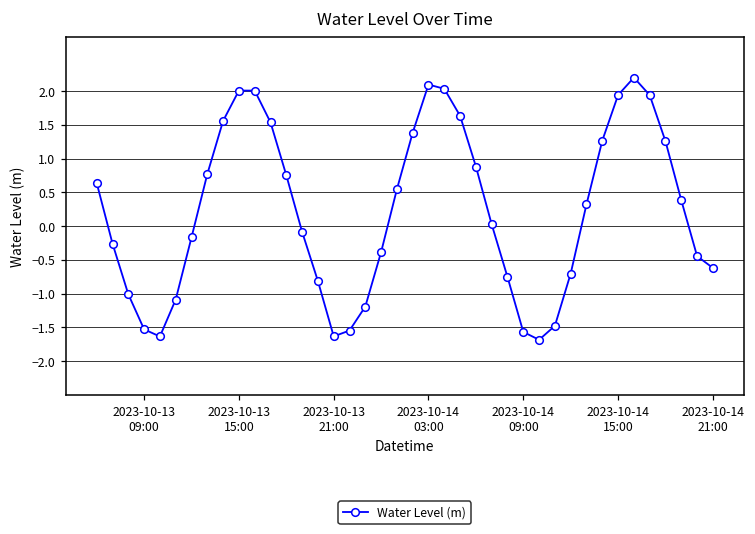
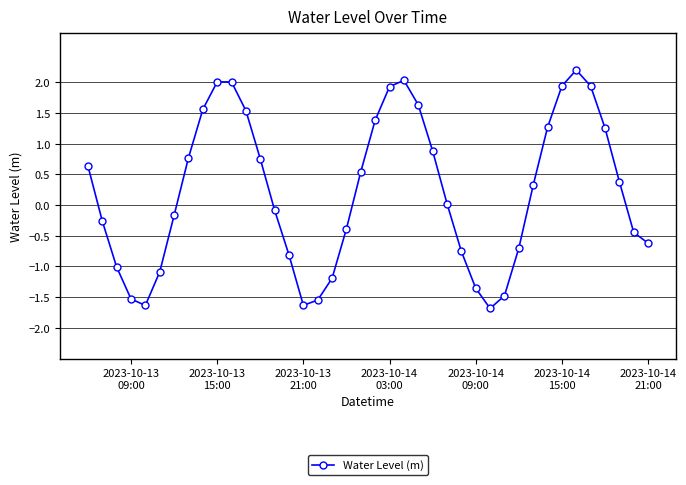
2023-10-14 03:00: 2.1 -> 1.9
2023-10-14 09:00: -1.6 -> -1.4
